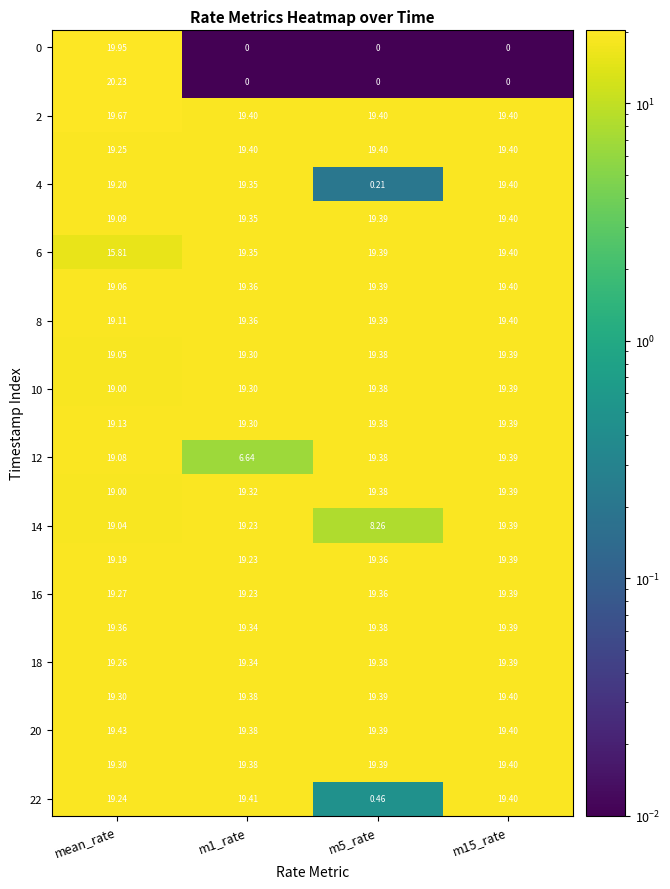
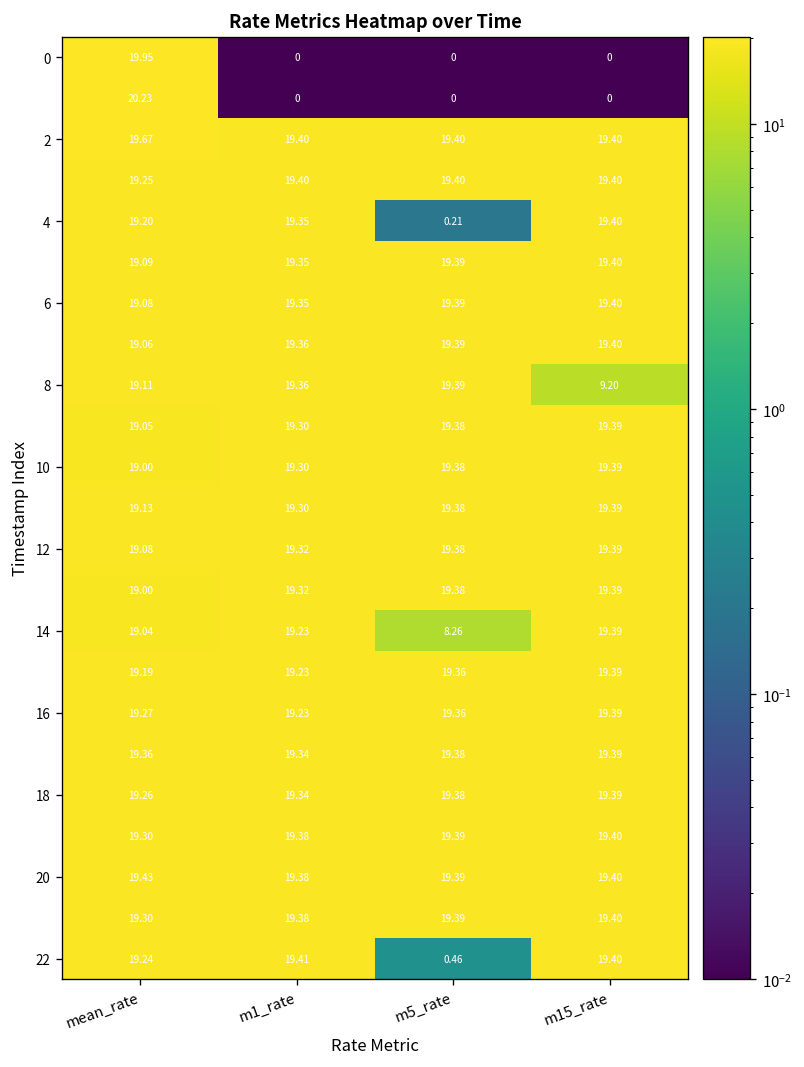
6, mean_rate: 15.81 -> 19.08
8, m15_rate: 19.40 -> 9.20
12, m1_rate: 6.64 -> 19.32
